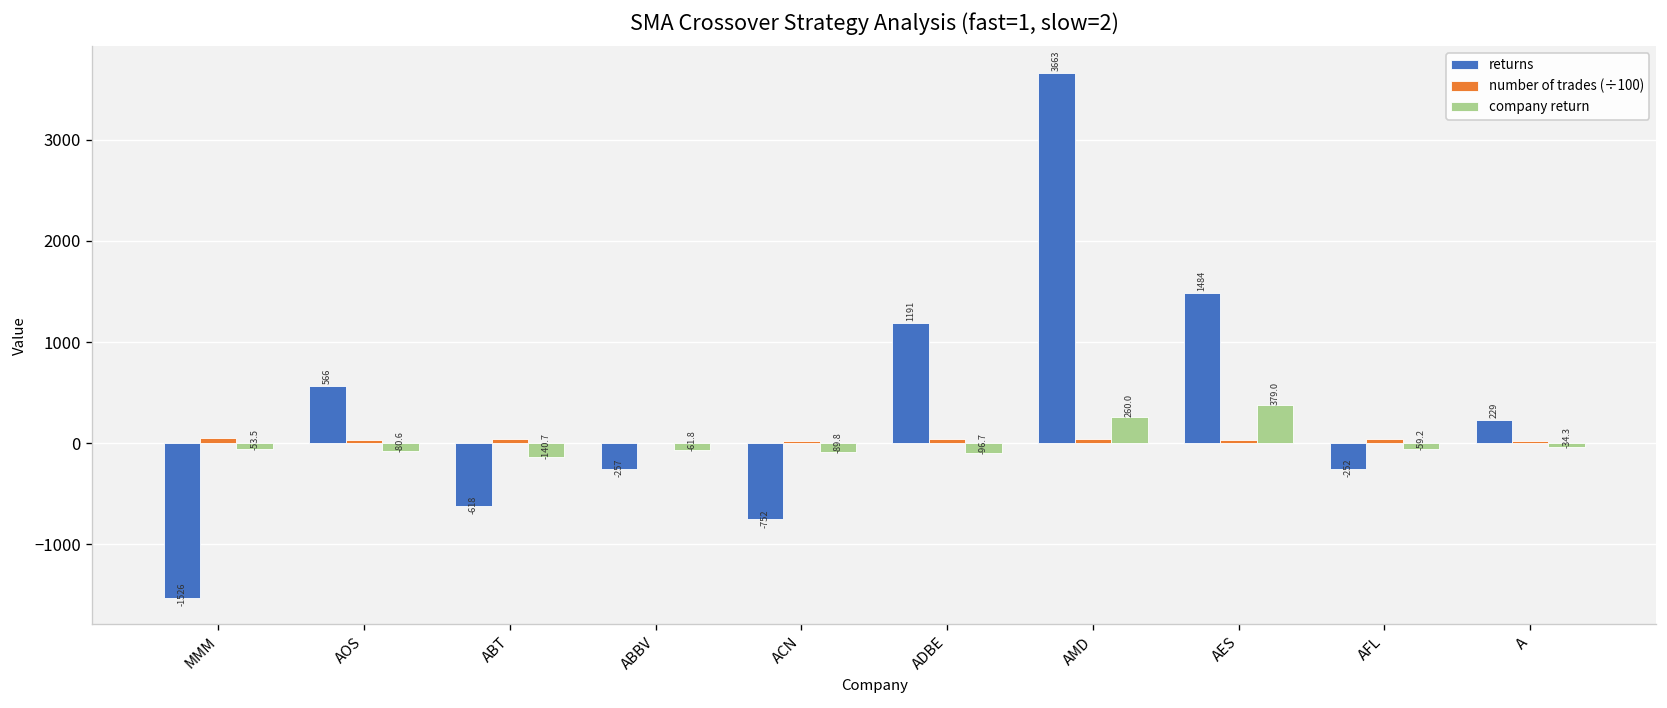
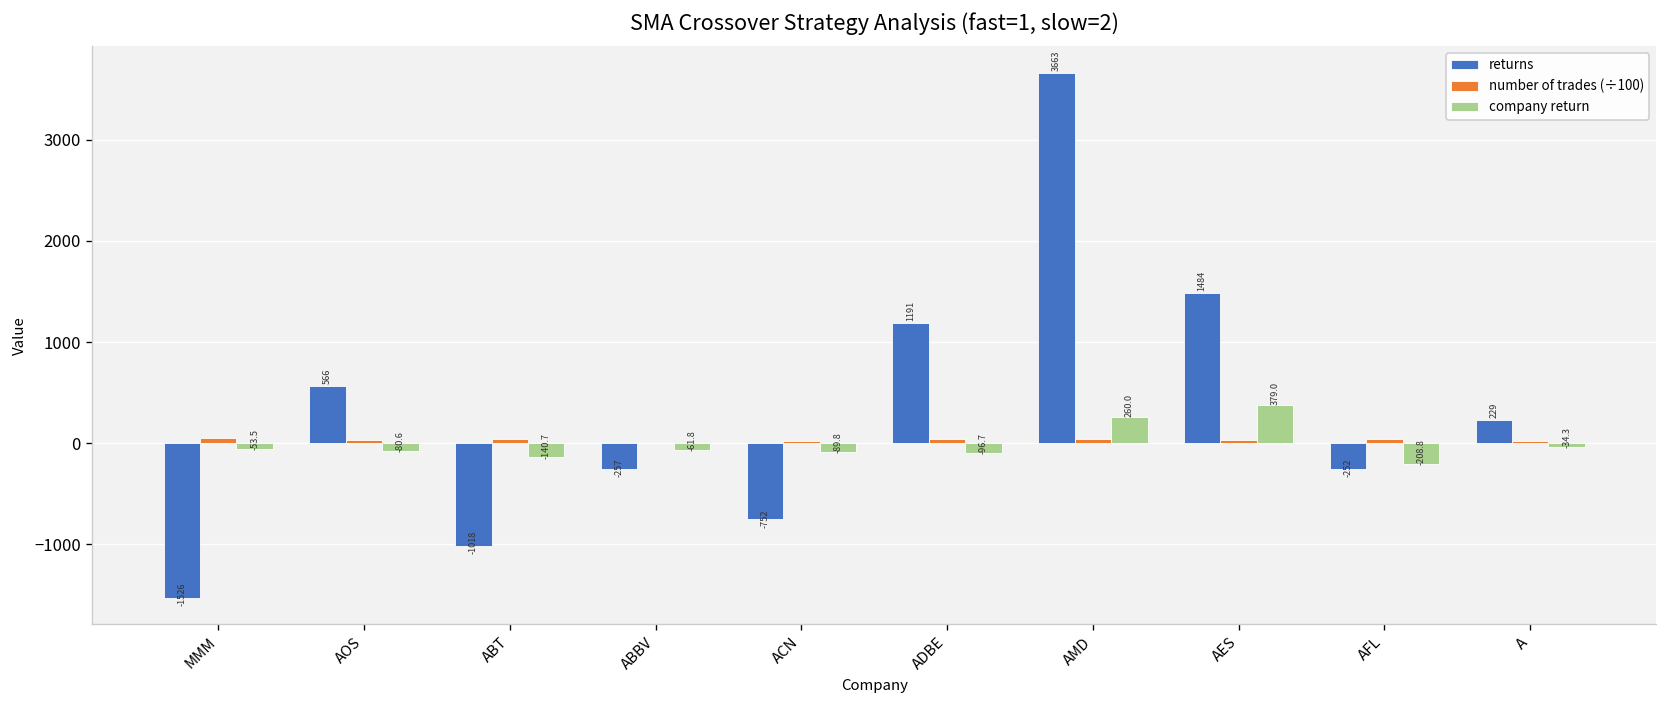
returns, ABT: -618 -> -1018
company return, AFL: -59.2 -> -208.8
